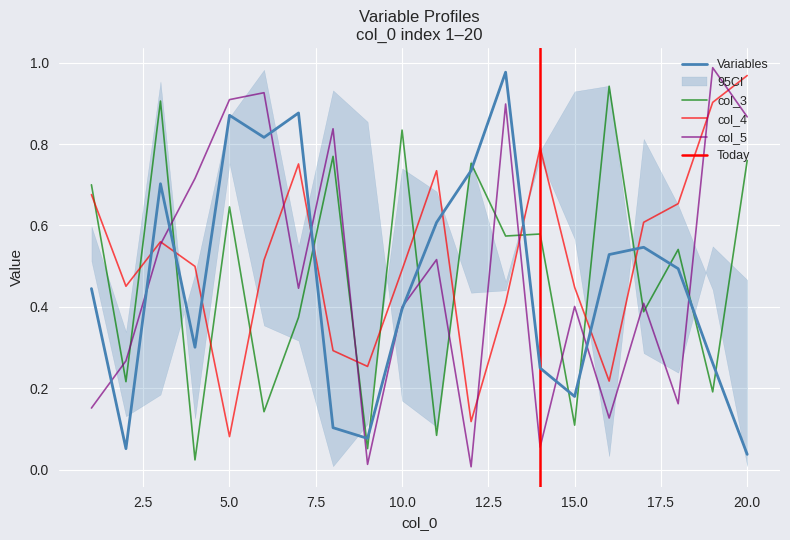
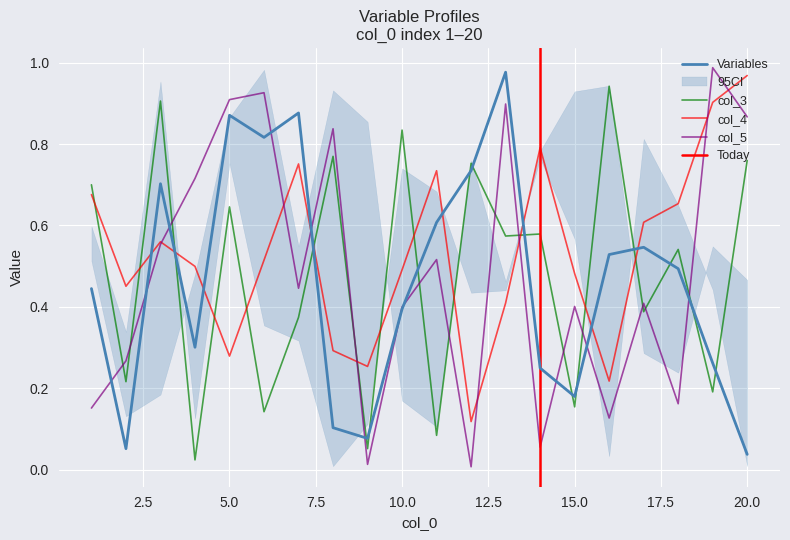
col_4, 5.0: 0.08 -> 0.28
col_3, 15.0: 0.11 -> 0.15
col_4, 15.0: 0.45 -> 0.48
